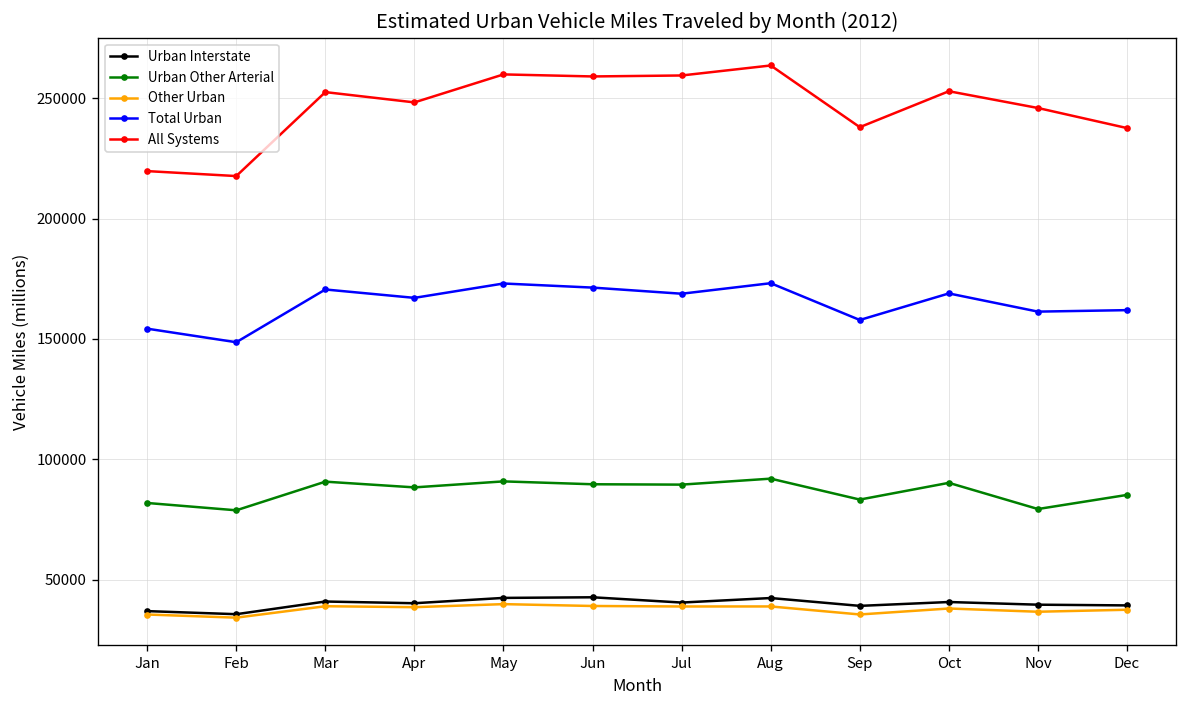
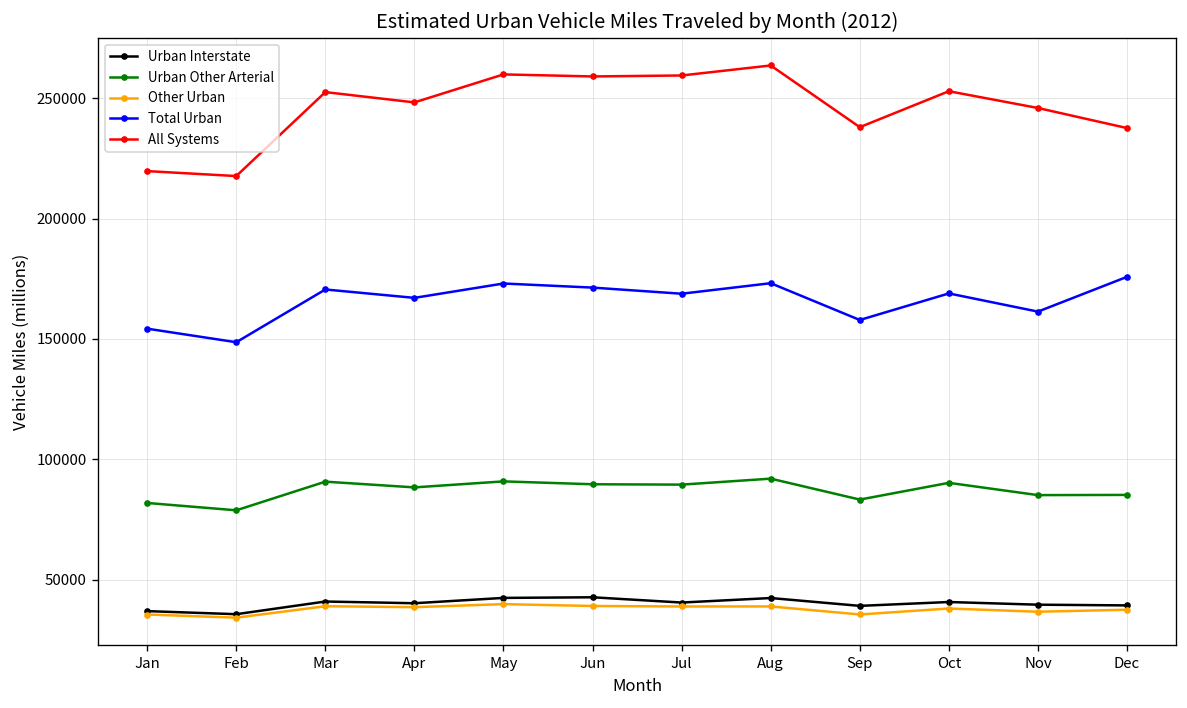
Urban Other Arterial, Nov: 79000 -> 85000
Total Urban, Dec: 162000 -> 176000
